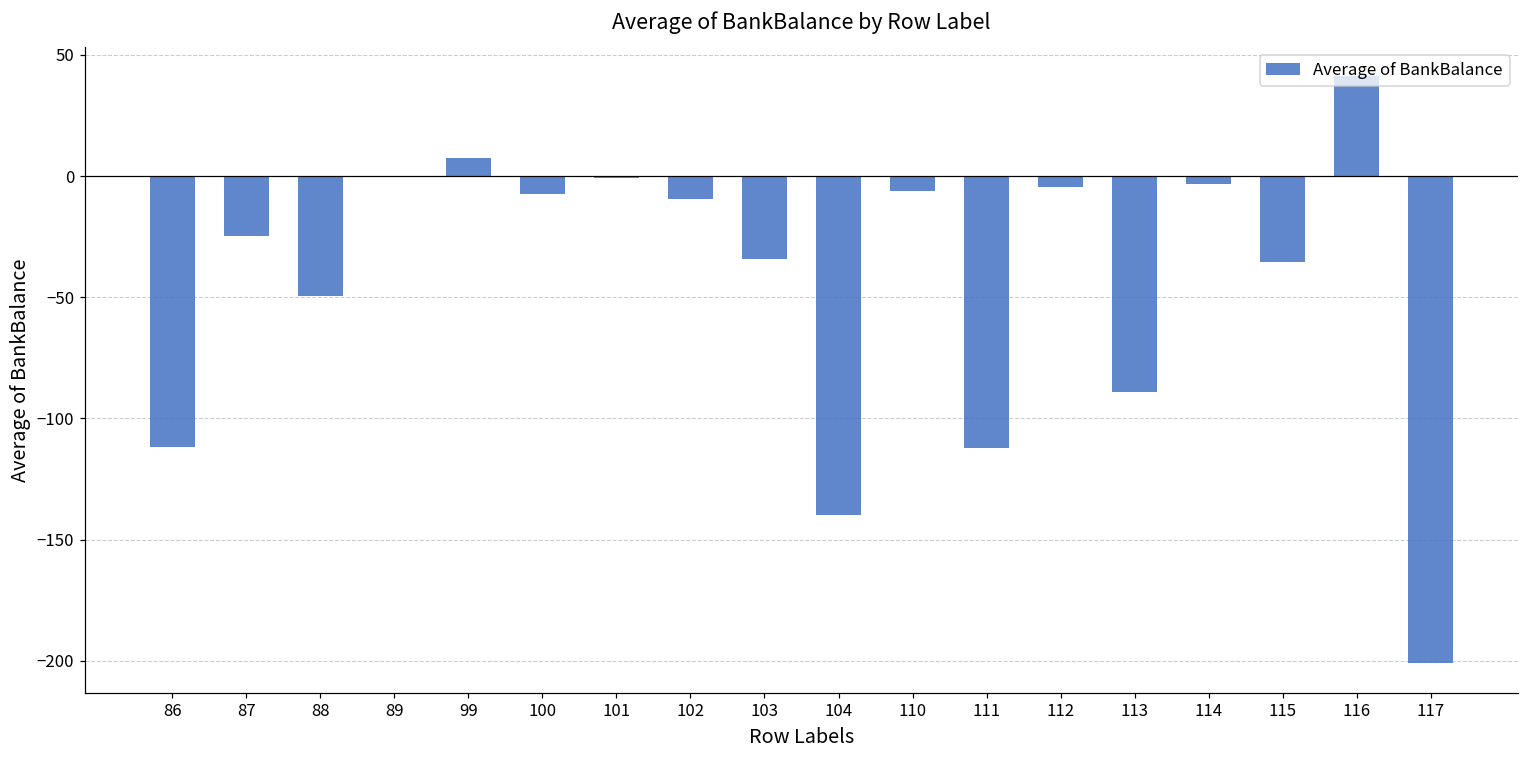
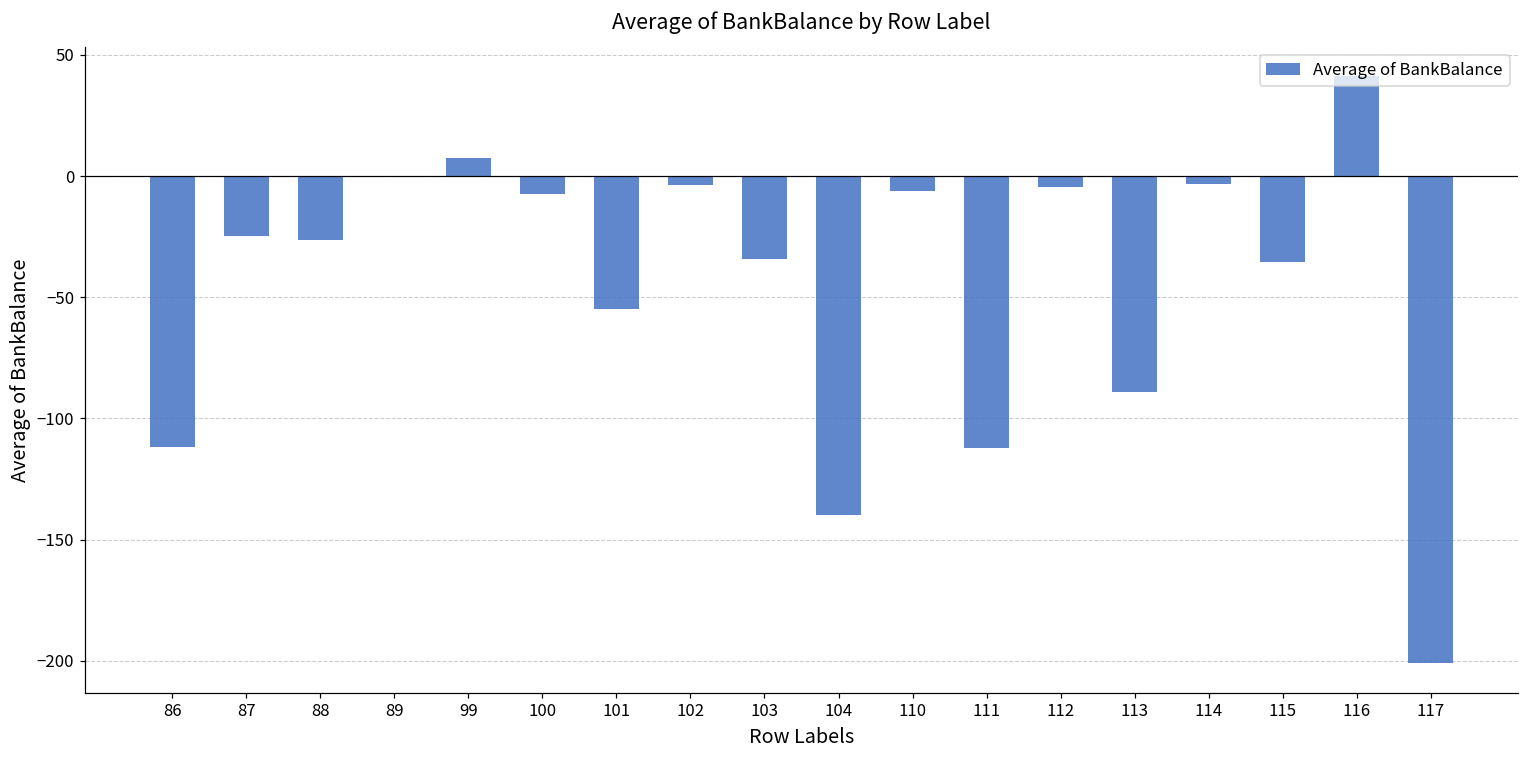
88: -50 -> -26
101: -1 -> -55
102: -9 -> -4
